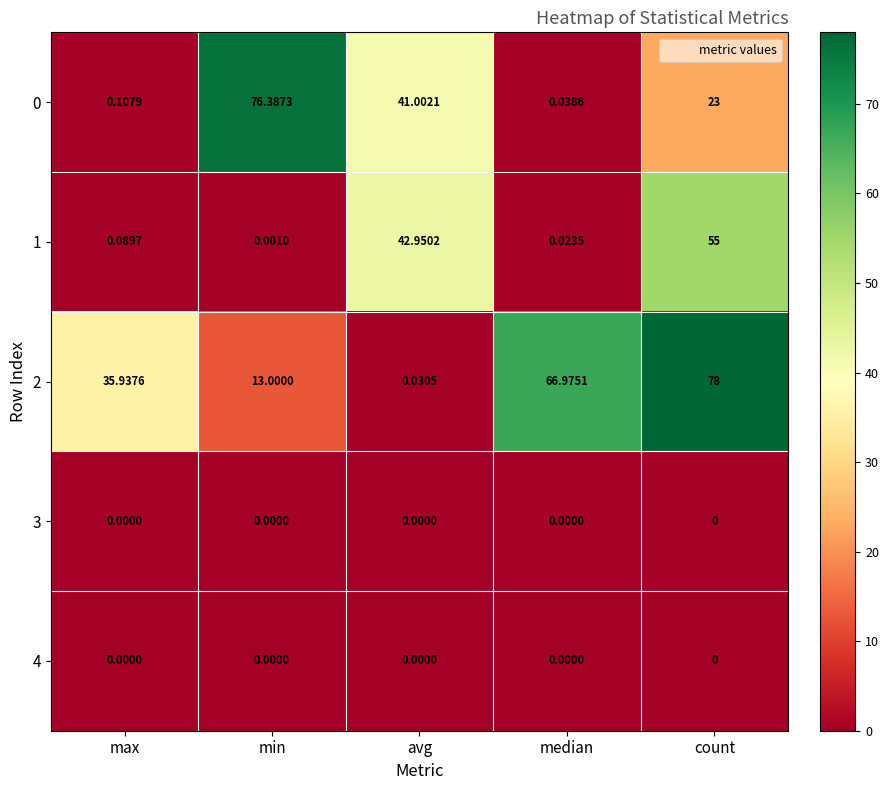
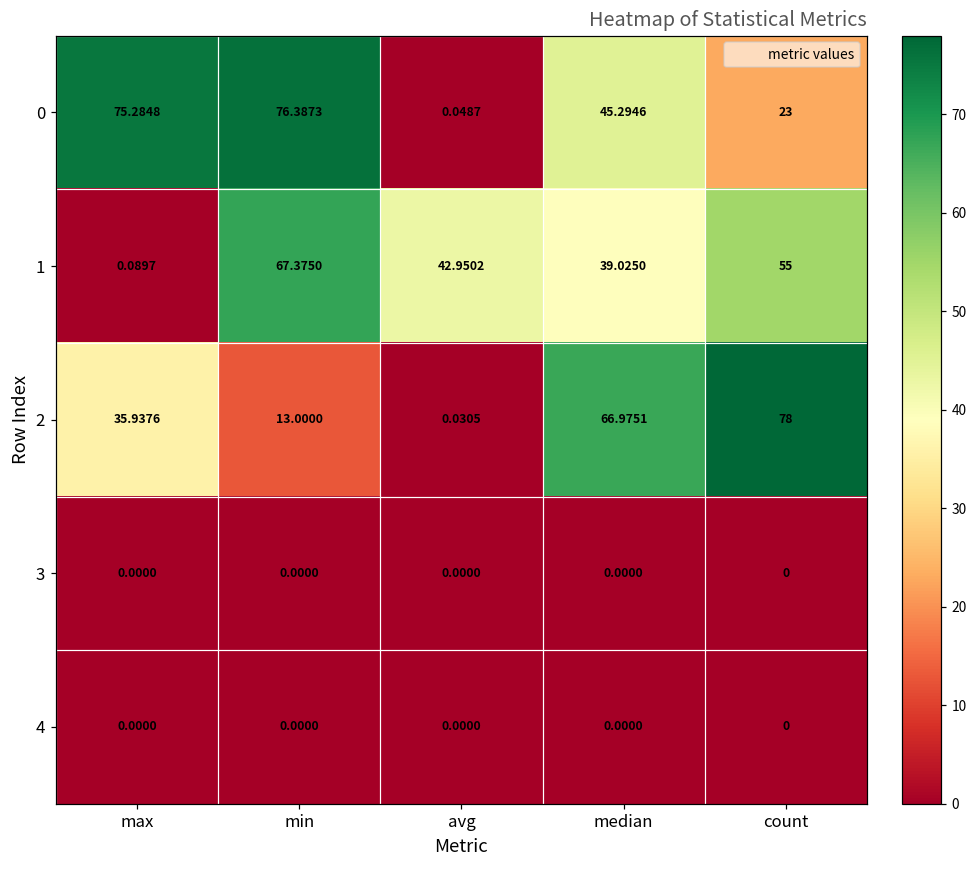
0, max: 0.1079 -> 75.2848
0, avg: 41.0021 -> 0.0487
0, median: 0.0386 -> 45.2946
1, min: 0.0010 -> 67.3750
1, median: 0.0235 -> 39.0250
